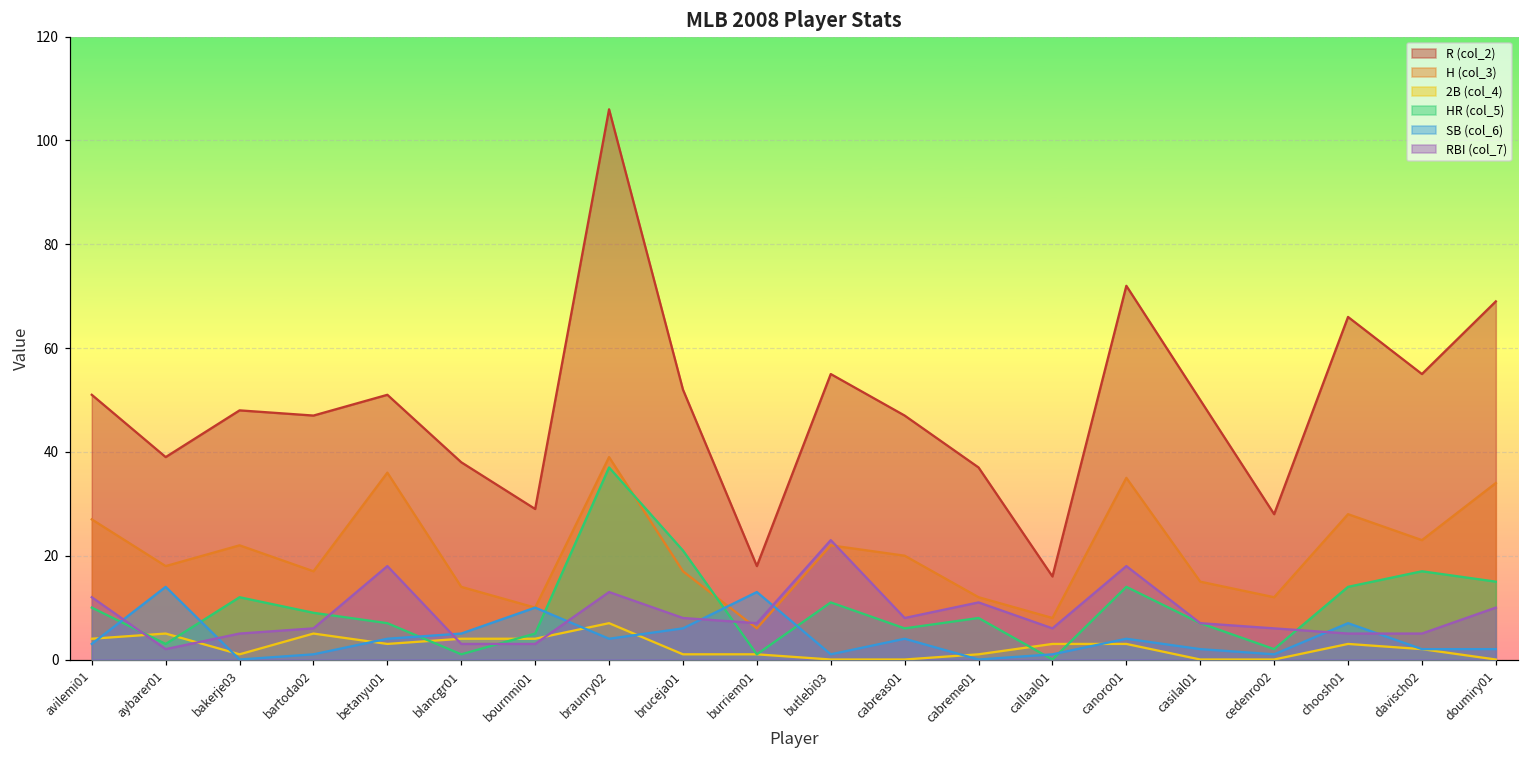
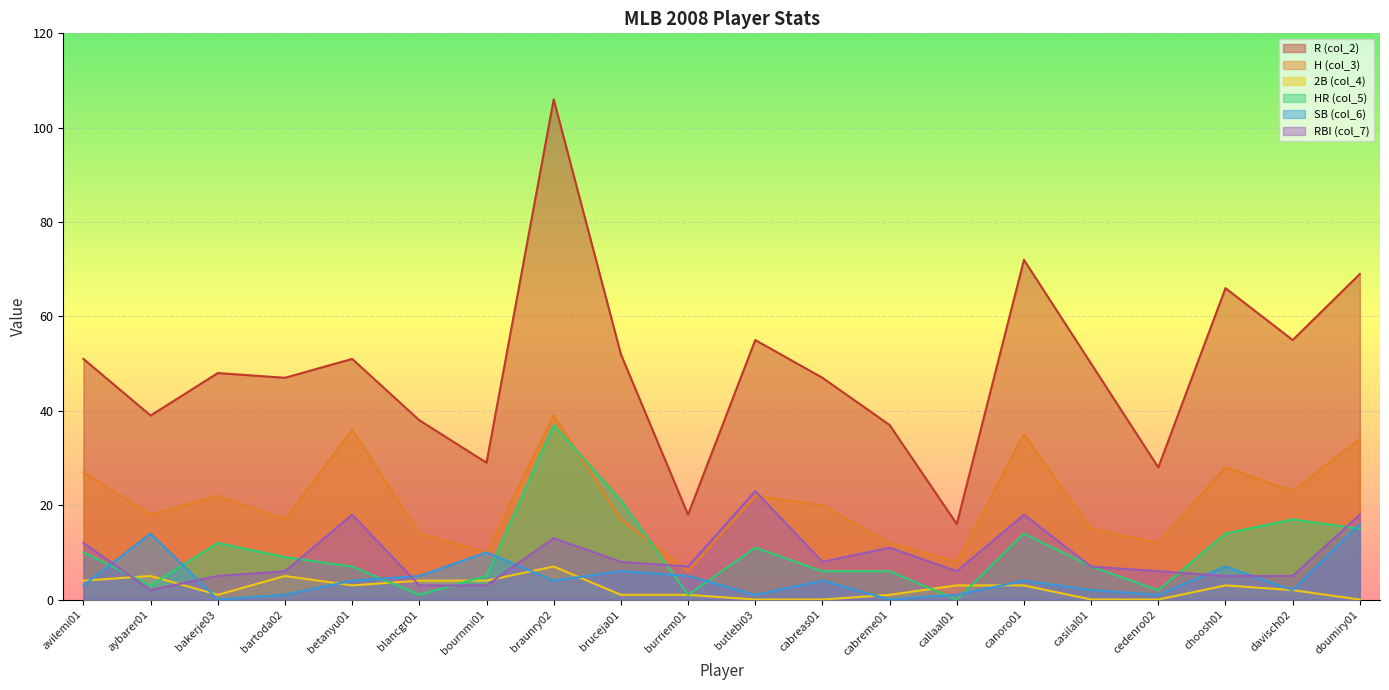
SB (col_6), burriem01: 13 -> 5
HR (col_5), cabreme01: 8 -> 6
SB (col_6), doumiry01: 2 -> 16
RBI (col_7), doumiry01: 10 -> 18
